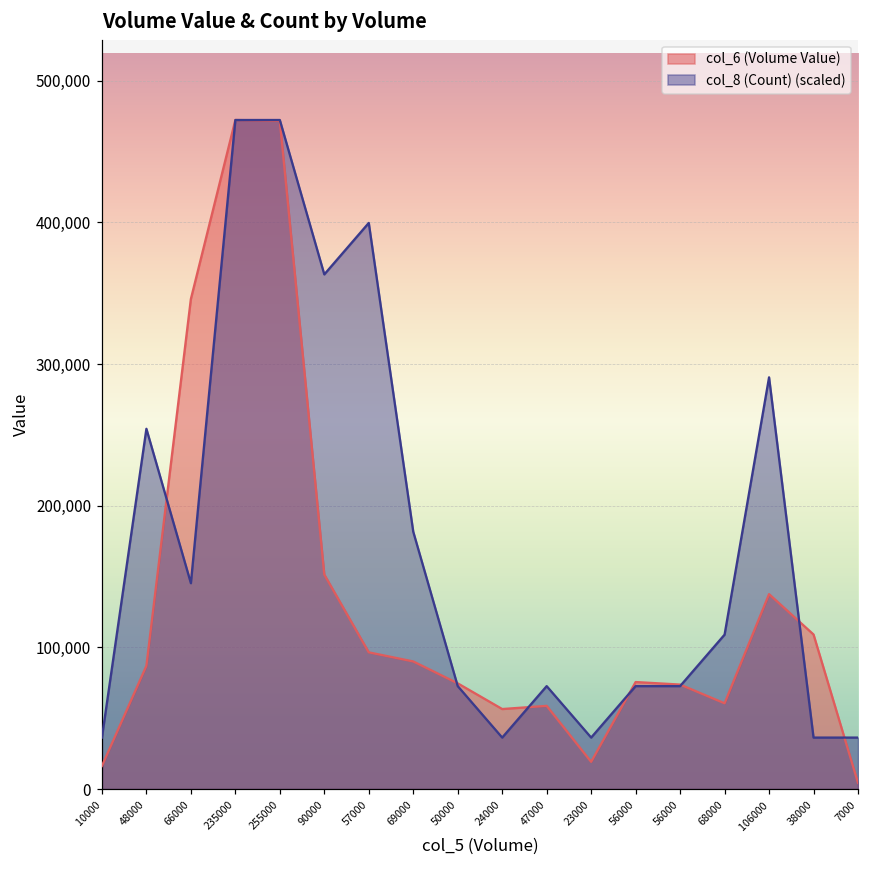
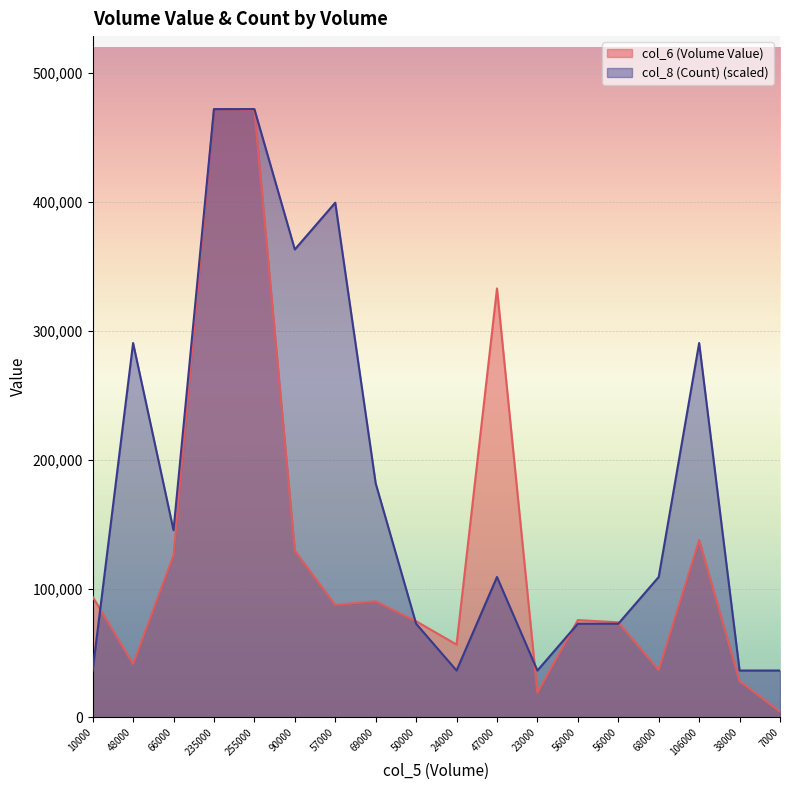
col_6 (Volume Value), 10000: 16,000 -> 94,000
col_6 (Volume Value), 48000: 87,000 -> 41,000
col_8 (Count) (scaled), 48000: 254,000 -> 291,000
col_6 (Volume Value), 66000: 346,000 -> 126,000
col_6 (Volume Value), 90000: 151,000 -> 129,000
col_6 (Volume Value), 57000: 96,000 -> 87,000
col_6 (Volume Value), 47000: 59,000 -> 333,000
col_8 (Count) (scaled), 47000: 73,000 -> 109,000
col_6 (Volume Value), 68000: 61,000 -> 37,000
col_6 (Volume Value), 38000: 109,000 -> 28,000
